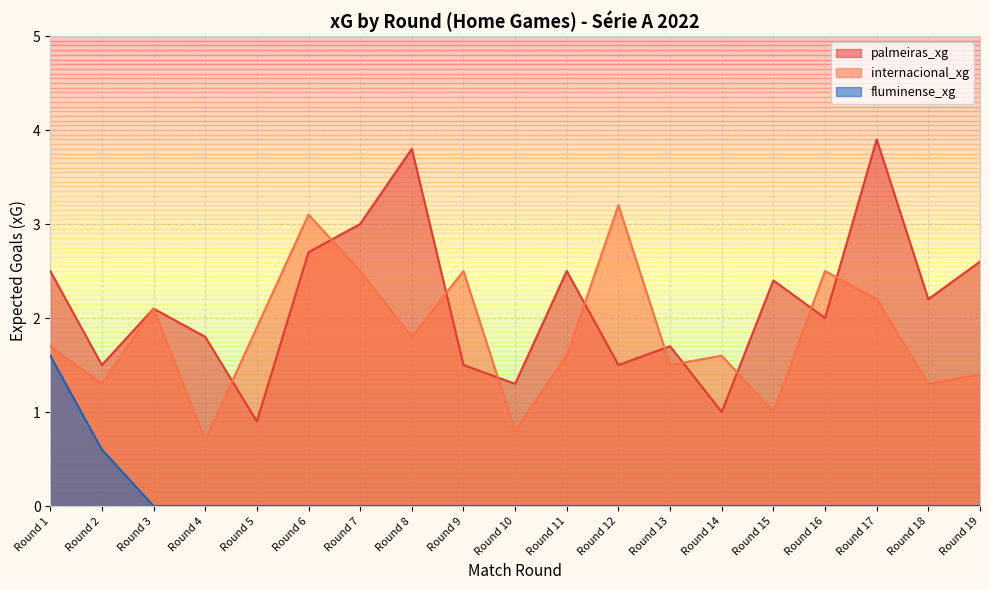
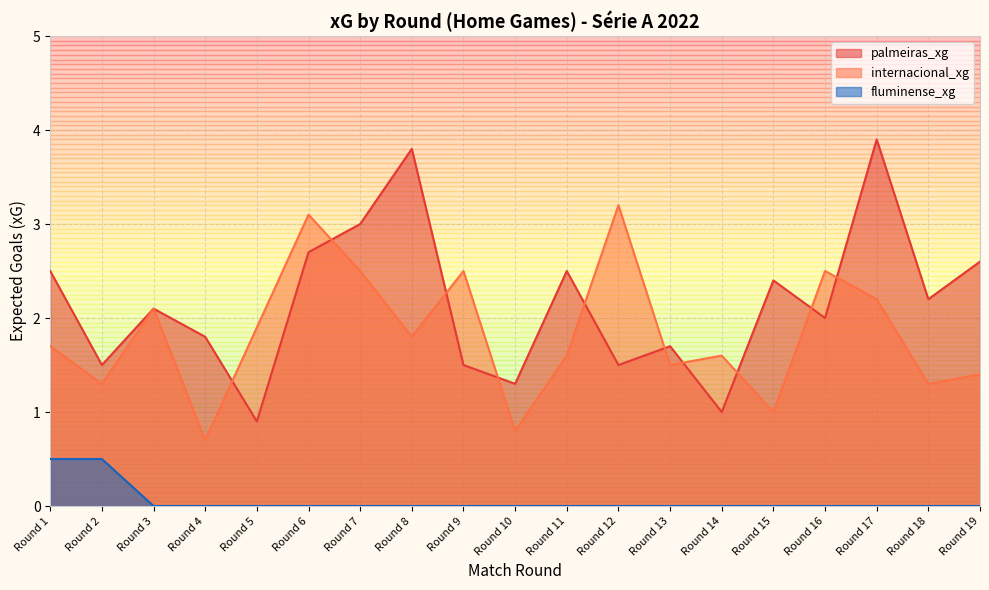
fluminense_xg, Round 1: 1.6 -> 0.5
fluminense_xg, Round 2: 0.6 -> 0.5
